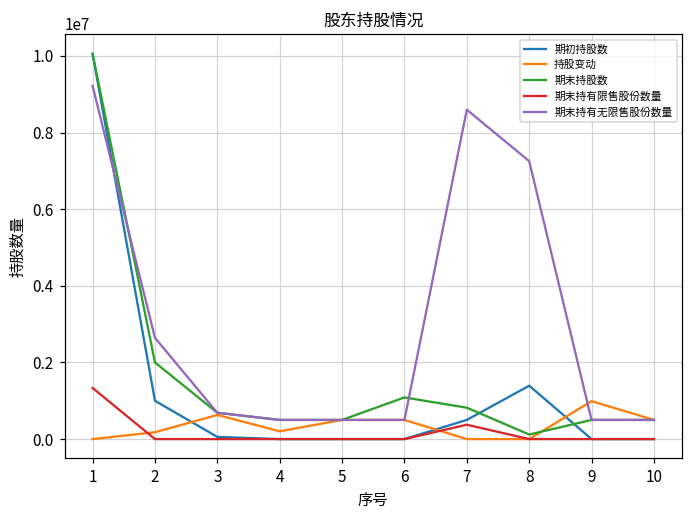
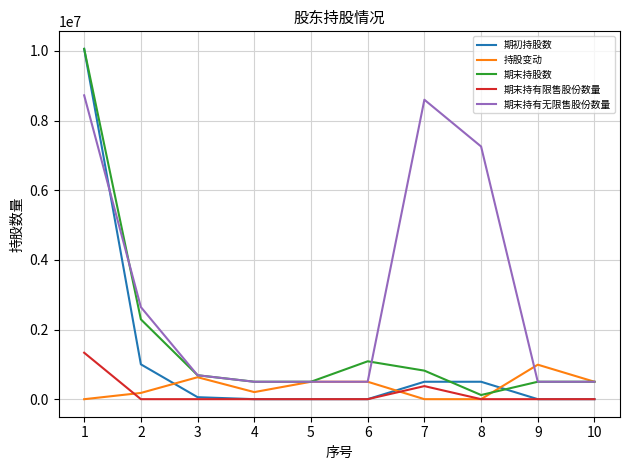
期末持有无限售股份数量, 1: 9200000 -> 8700000
期末持股数, 2: 2000000 -> 2300000
期初持股数, 8: 1400000 -> 500000
